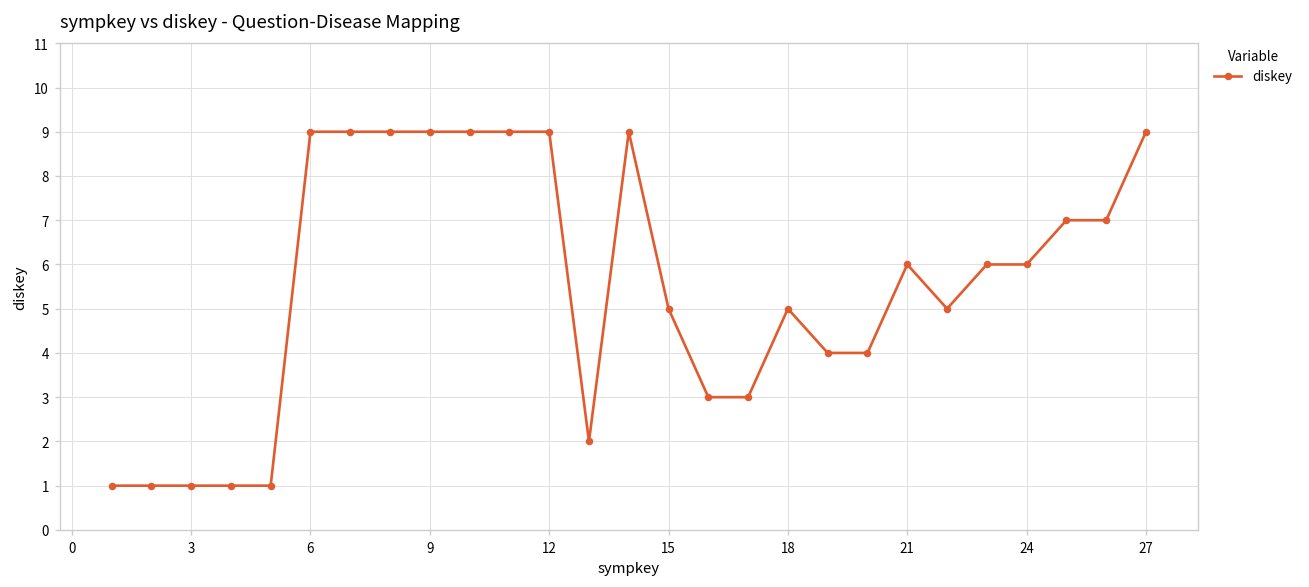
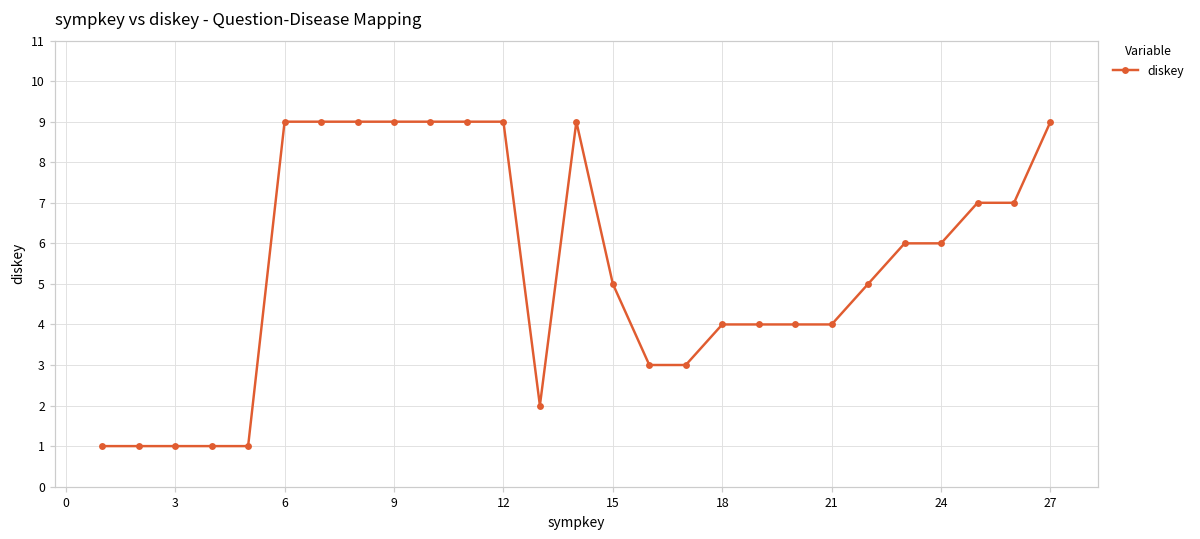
18: 5 -> 4
21: 6 -> 4
